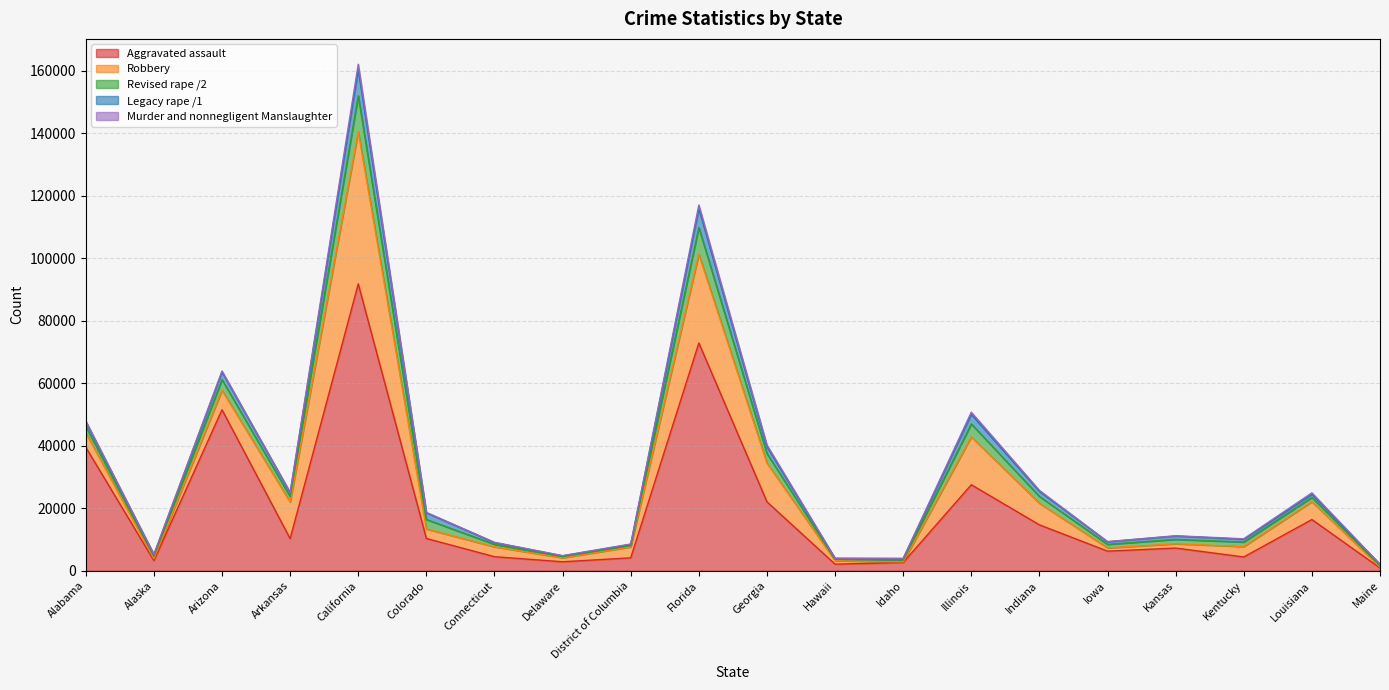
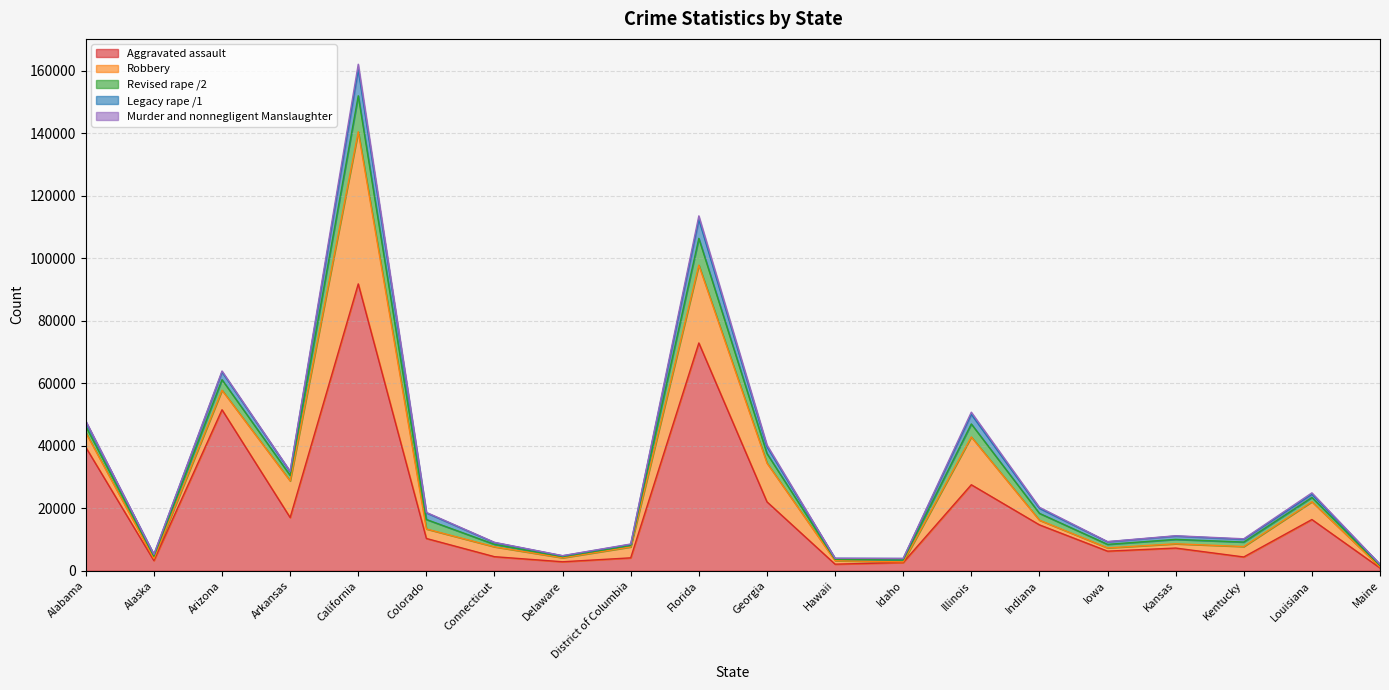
Aggravated assault, Arkansas: 10000 -> 17000
Robbery, Florida: 28000 -> 25000
Robbery, Indiana: 7000 -> 1000
